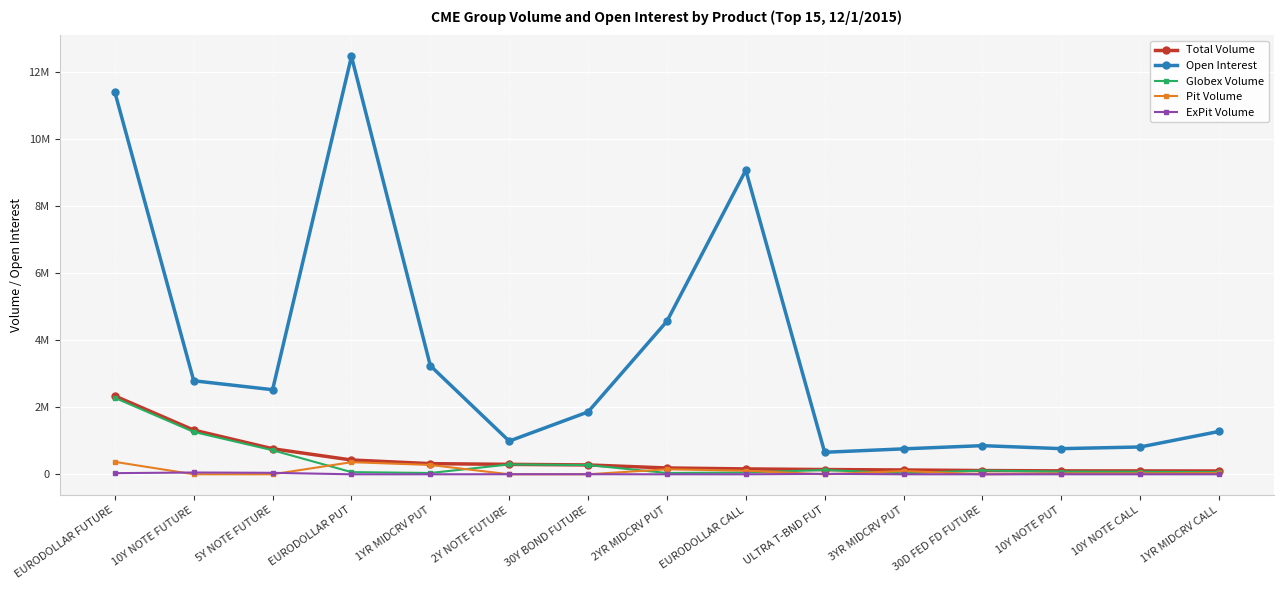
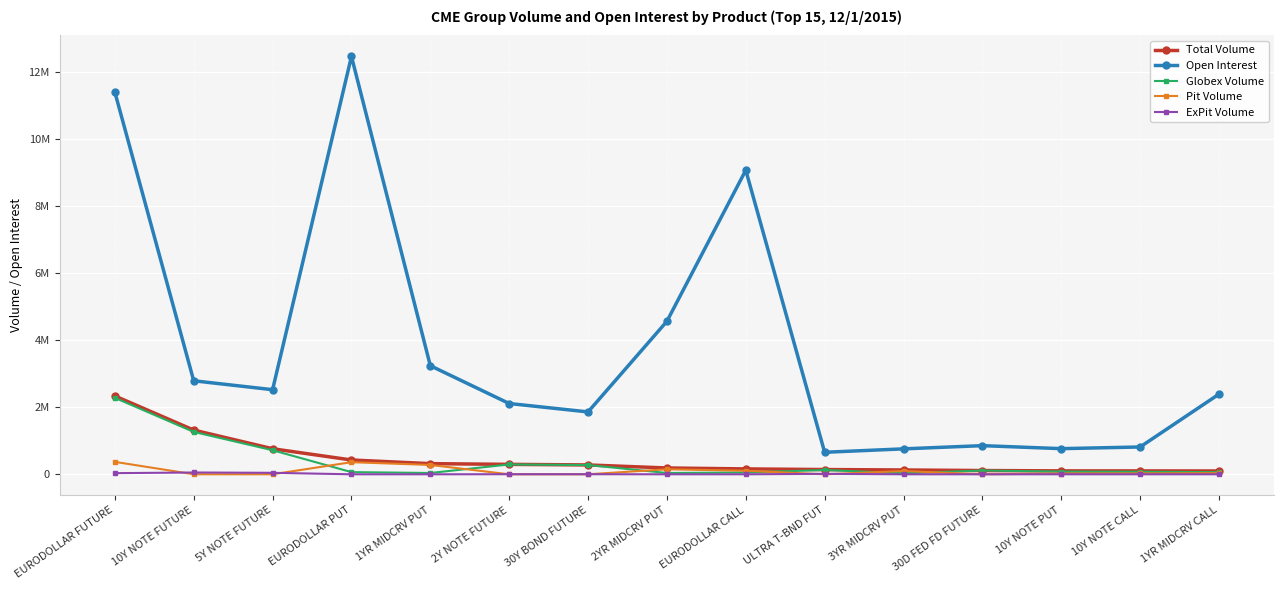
Open Interest, 2Y NOTE FUTURE: 1000000 -> 2100000
Open Interest, 1YR MIDCRV CALL: 1300000 -> 2400000
